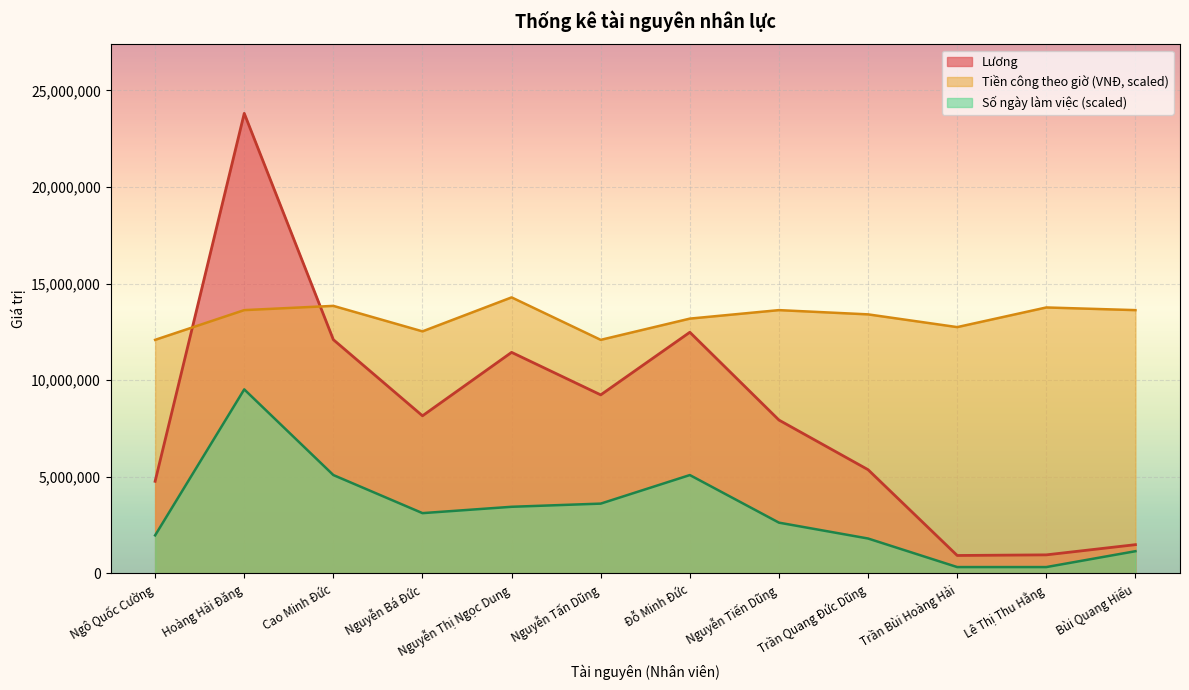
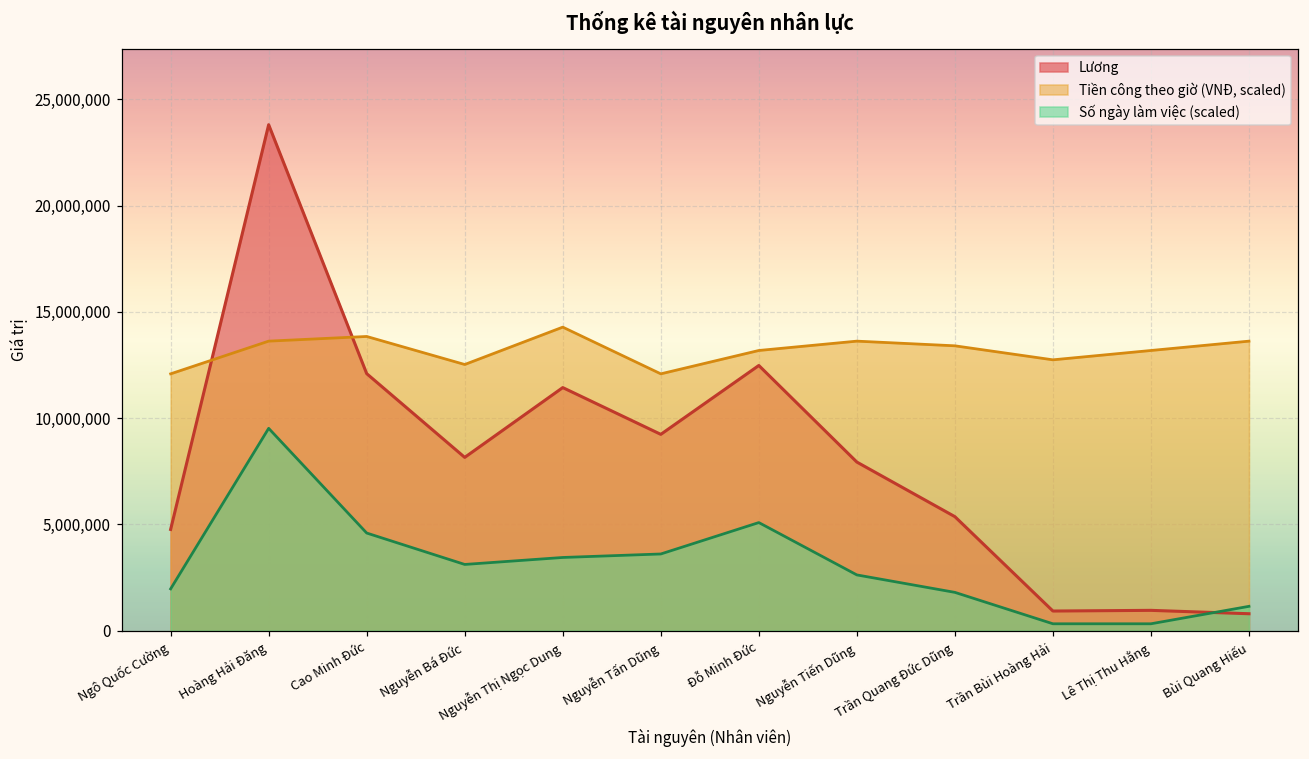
Số ngày làm việc (scaled), Cao Minh Đức: 5,100,000 -> 4,600,000
Tiền công theo giờ (VNĐ, scaled), Lê Thị Thu Hằng: 13,800,000 -> 13,200,000
Lương, Bùi Quang Hiếu: 1,500,000 -> 800,000
